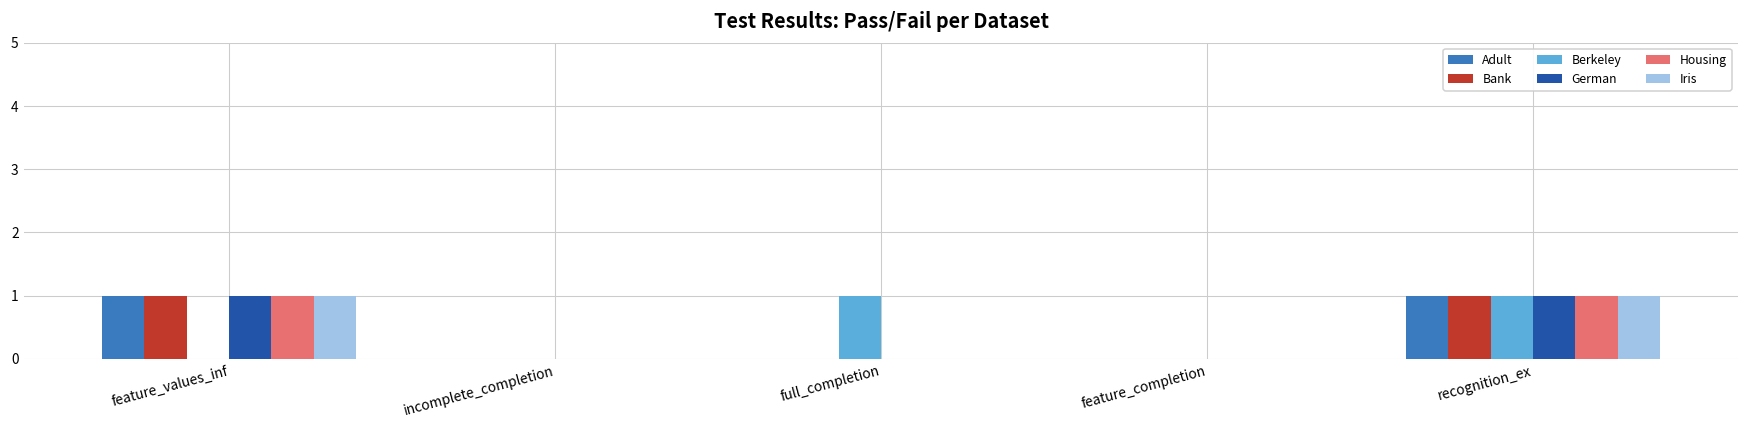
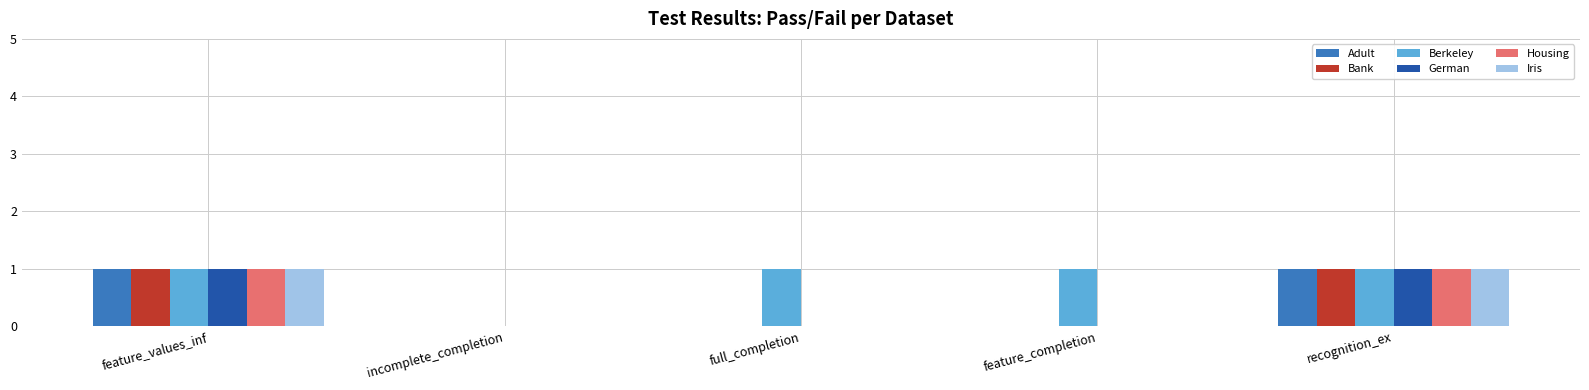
Berkeley, feature_values_inf: 0 -> 1
Berkeley, feature_completion: 0 -> 1
